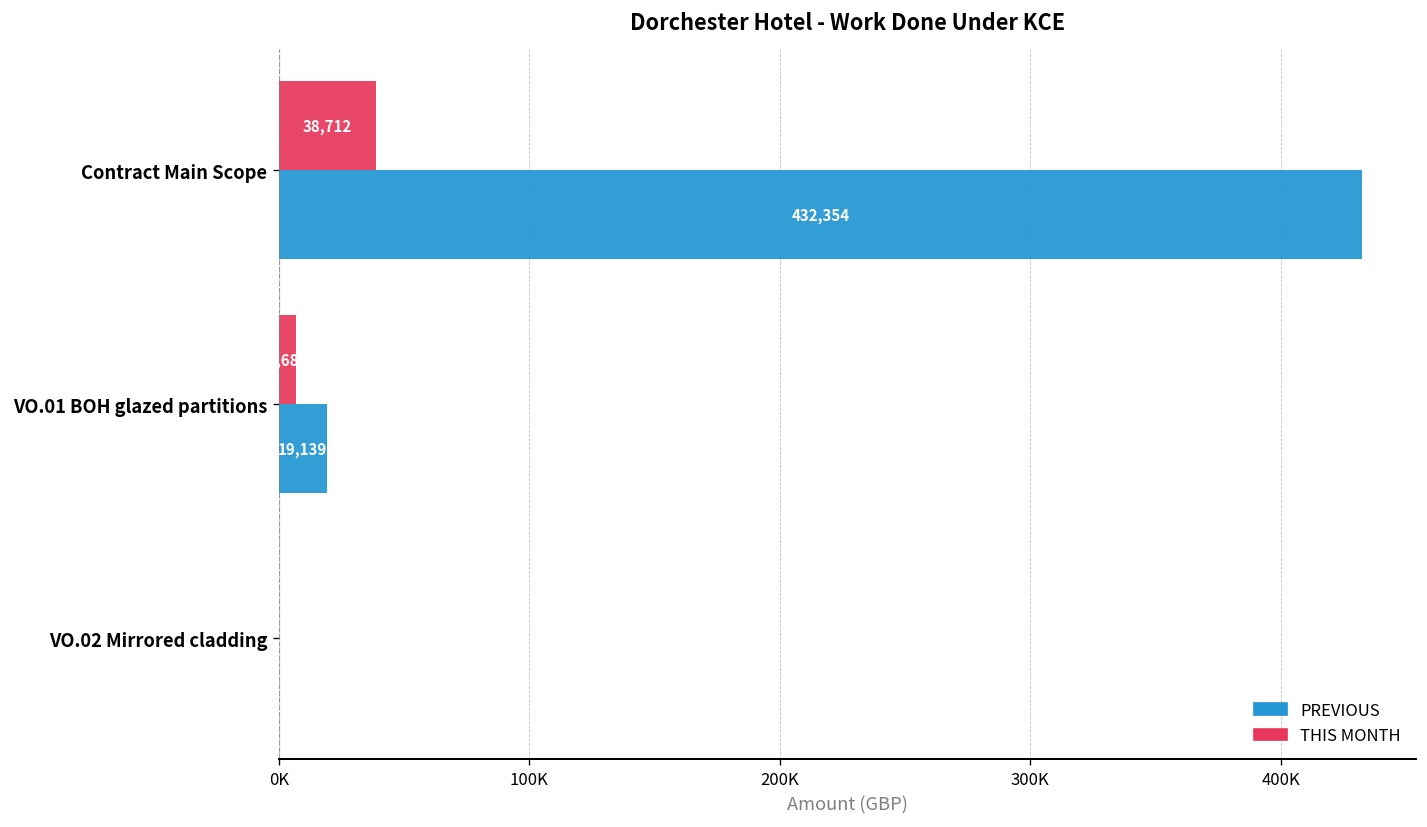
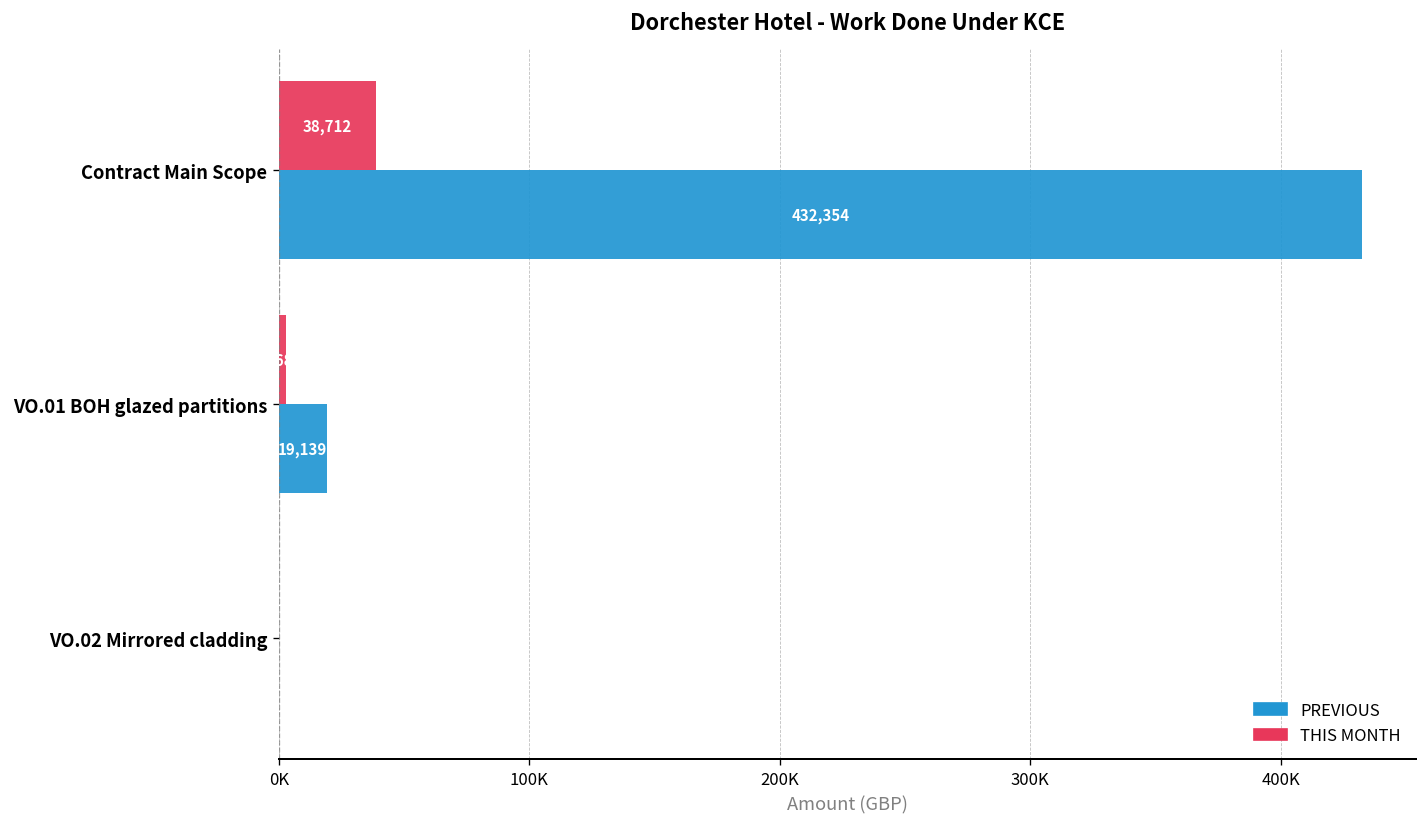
THIS MONTH, VO.01 BOH glazed partitions: 7000 -> 3000
